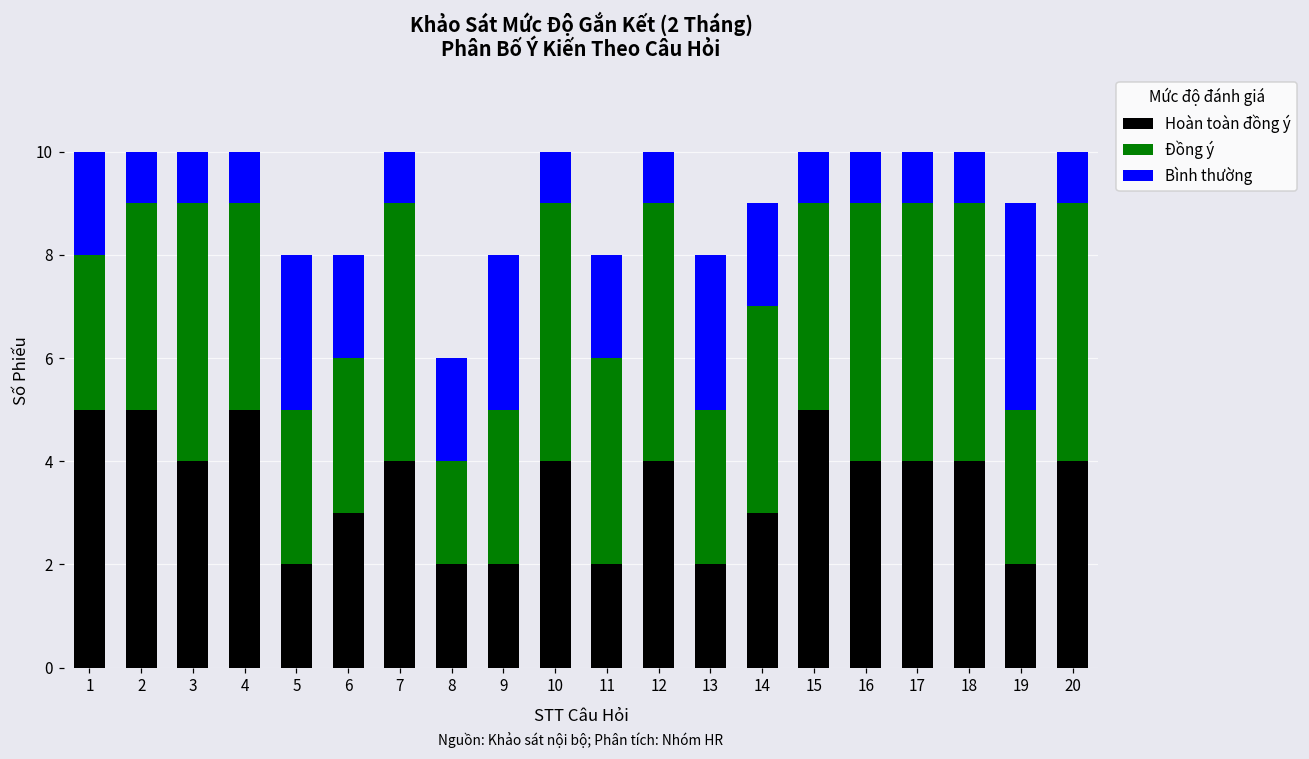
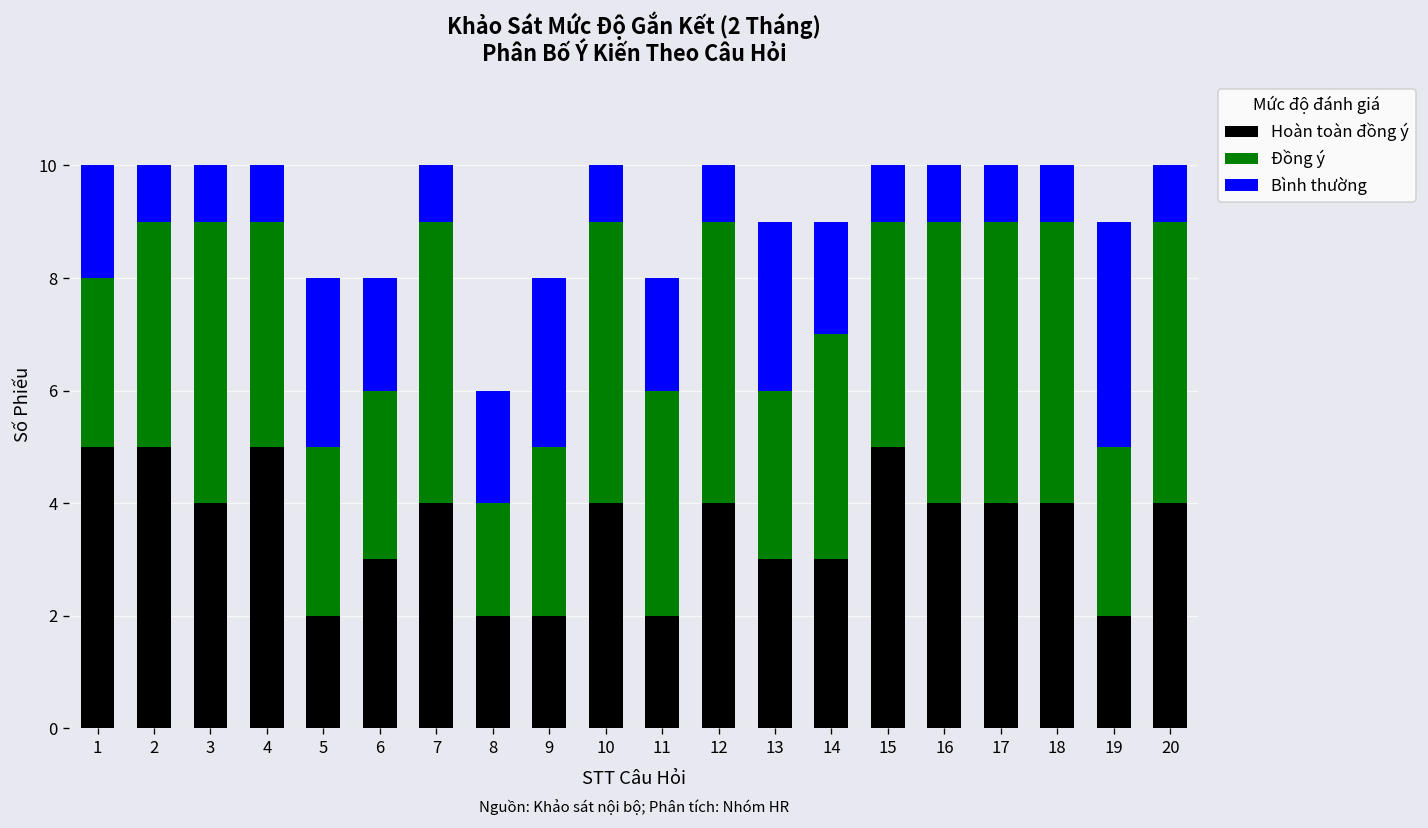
Hoàn toàn đồng ý, 13: 2 -> 3
